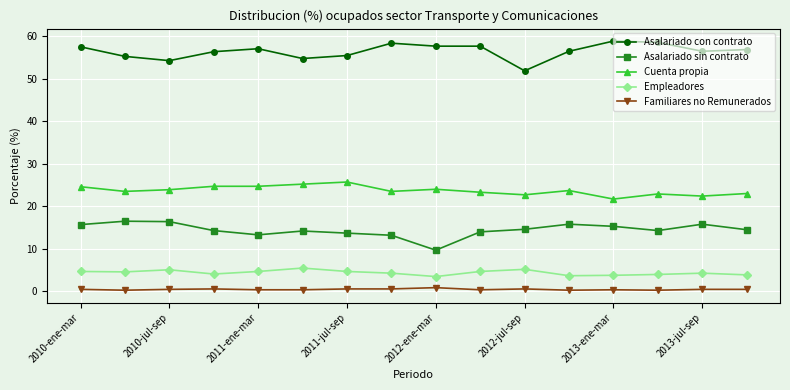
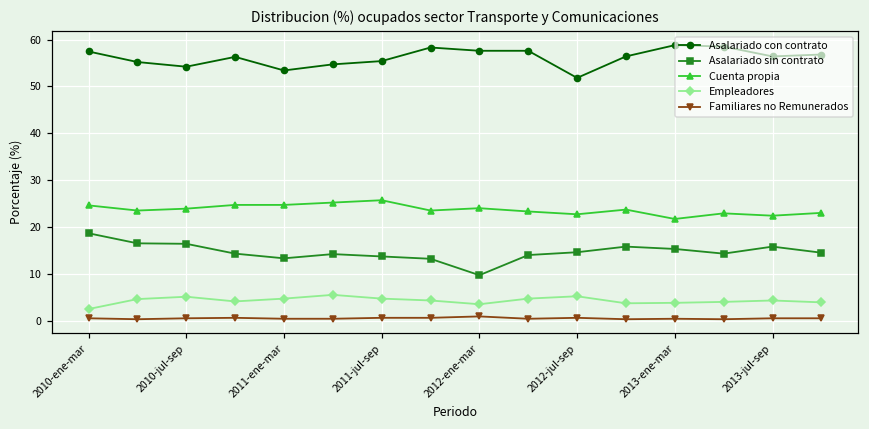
Asalariado sin contrato, 2010-ene-mar: 16 -> 19
Empleadores, 2010-ene-mar: 5 -> 2
Asalariado con contrato, 2011-ene-mar: 57 -> 53
